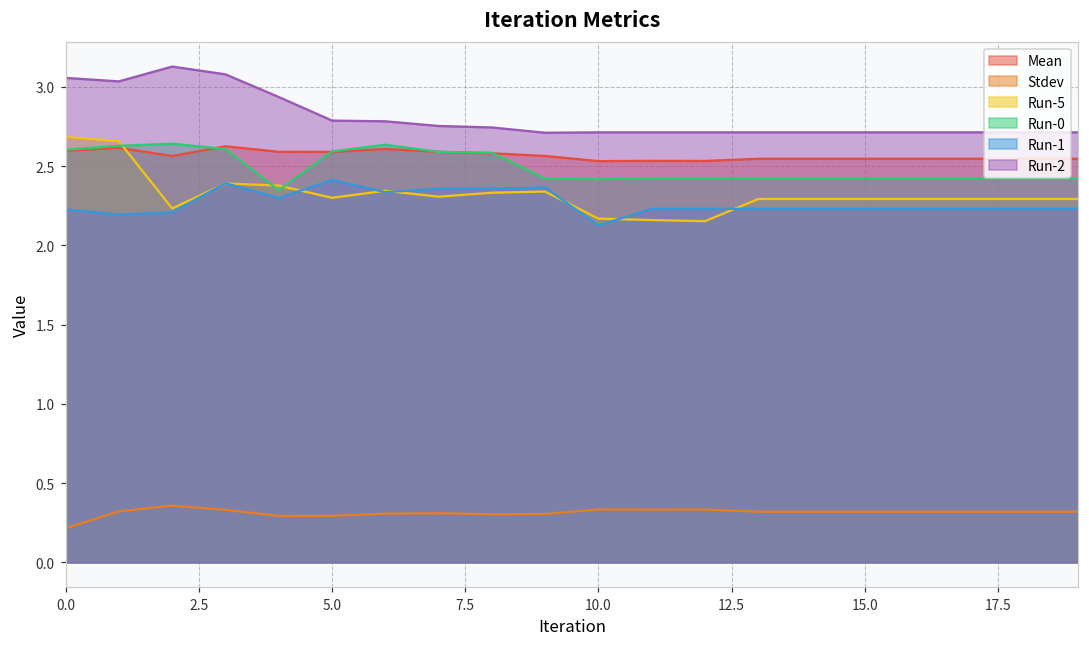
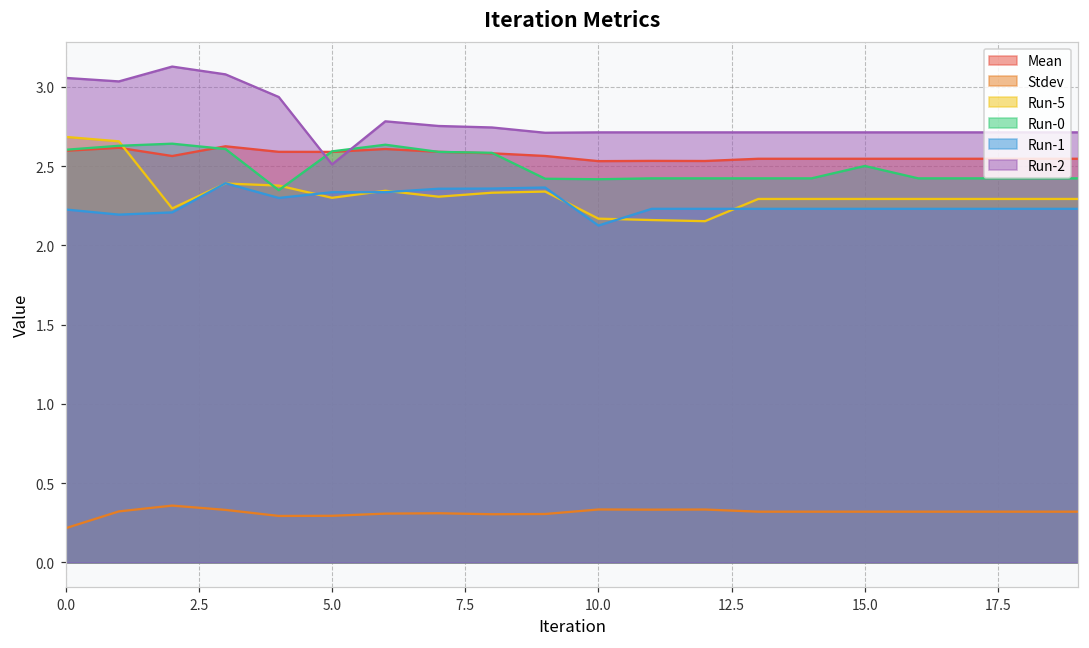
Run-1, 5.0: 2.41 -> 2.34
Run-2, 5.0: 2.79 -> 2.51
Run-0, 15.0: 2.42 -> 2.50
